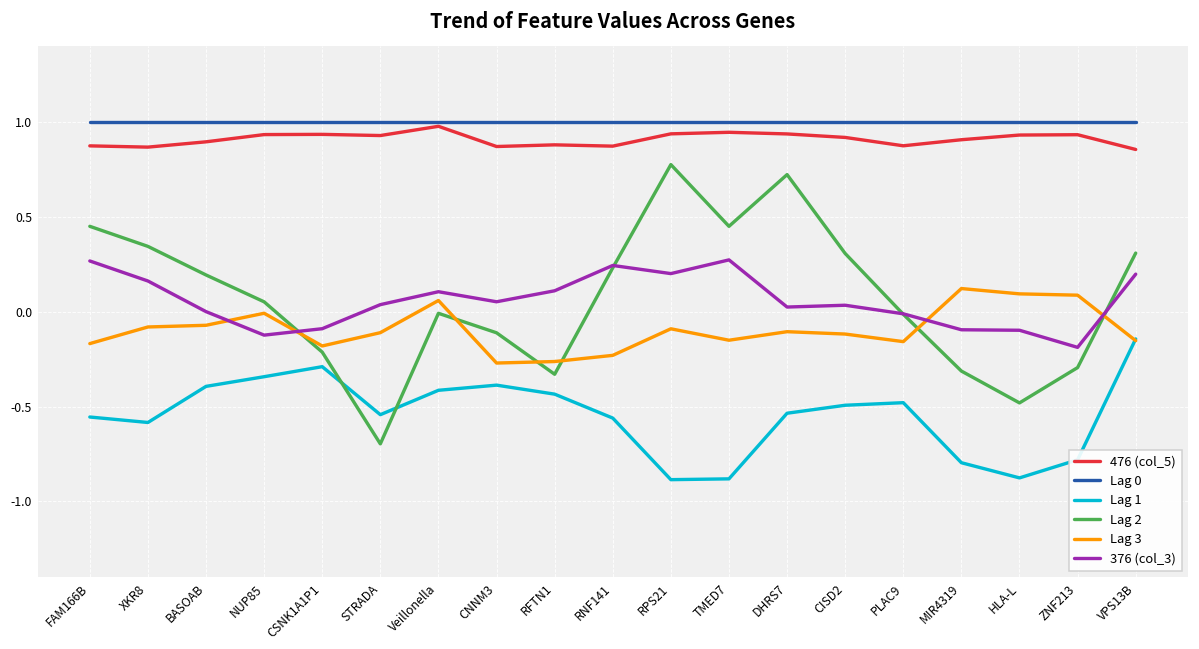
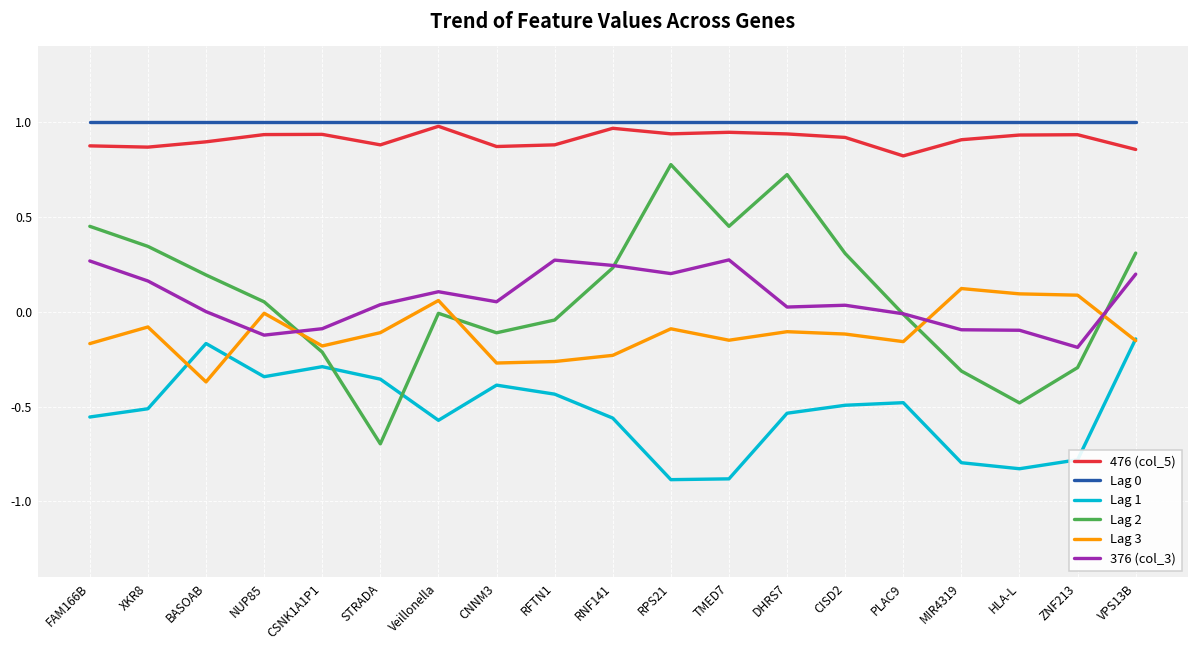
Lag 1, XKR8: -0.58 -> -0.51
Lag 1, BASOAB: -0.39 -> -0.17
Lag 3, BASOAB: -0.07 -> -0.37
476 (col_5), STRADA: 0.93 -> 0.88
Lag 1, STRADA: -0.54 -> -0.36
Lag 1, Veillonella: -0.41 -> -0.57
Lag 2, RFTN1: -0.33 -> -0.04
376 (col_3), RFTN1: 0.11 -> 0.27
476 (col_5), RNF141: 0.87 -> 0.97
476 (col_5), PLAC9: 0.87 -> 0.82
Lag 1, HLA-L: -0.88 -> -0.83
